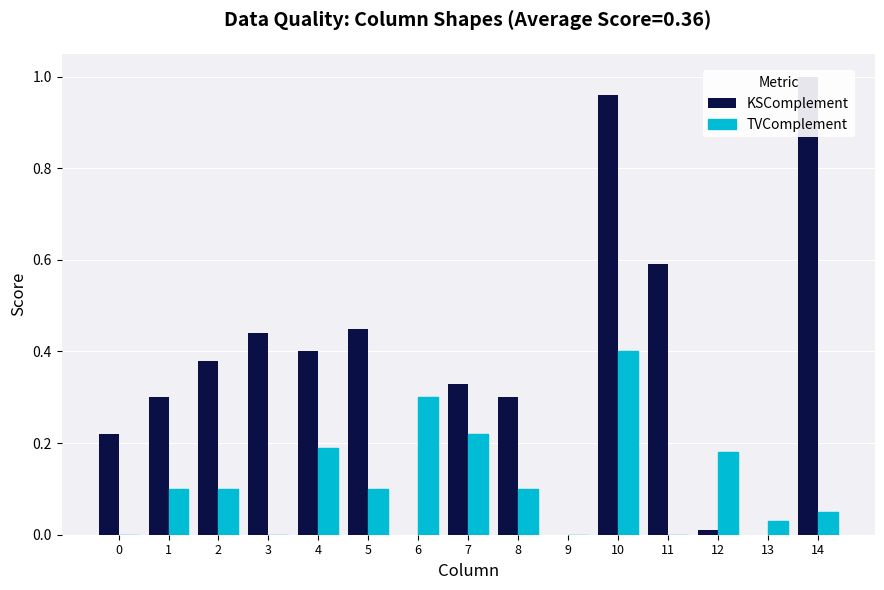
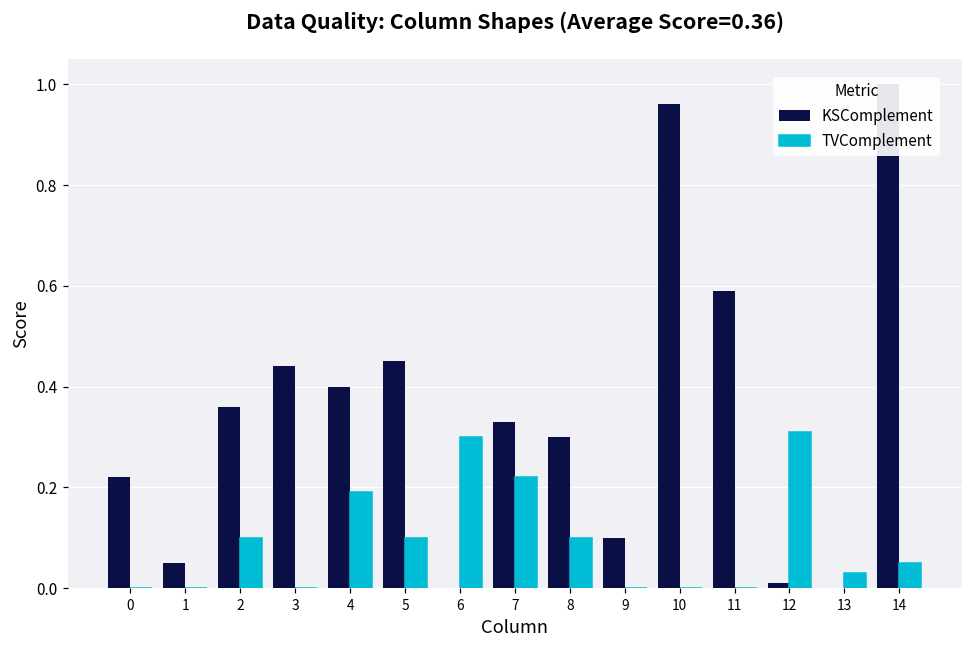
KSComplement, 1: 0.30 -> 0.05
TVComplement, 1: 0.1 -> 0.0
KSComplement, 2: 0.38 -> 0.36
KSComplement, 9: 0.0 -> 0.1
TVComplement, 10: 0.4 -> 0.0
TVComplement, 12: 0.18 -> 0.31
